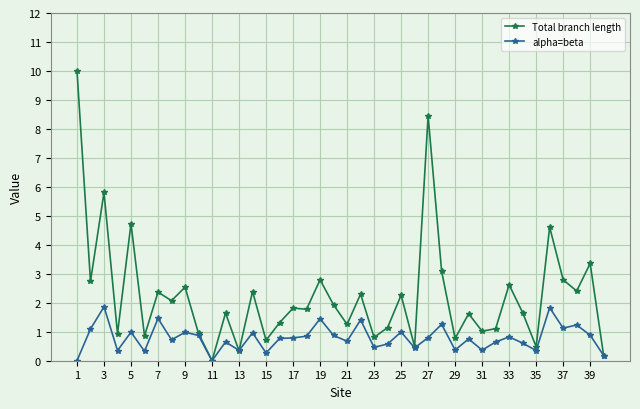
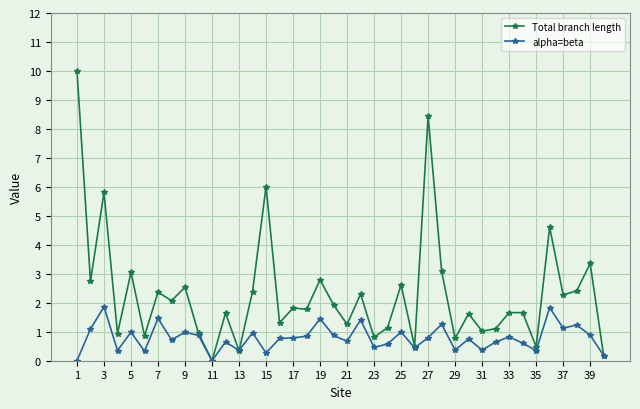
Total branch length, 5: 4.7 -> 3.1
Total branch length, 15: 0.7 -> 6.0
Total branch length, 25: 2.3 -> 2.6
Total branch length, 33: 2.6 -> 1.7
Total branch length, 37: 2.8 -> 2.3
